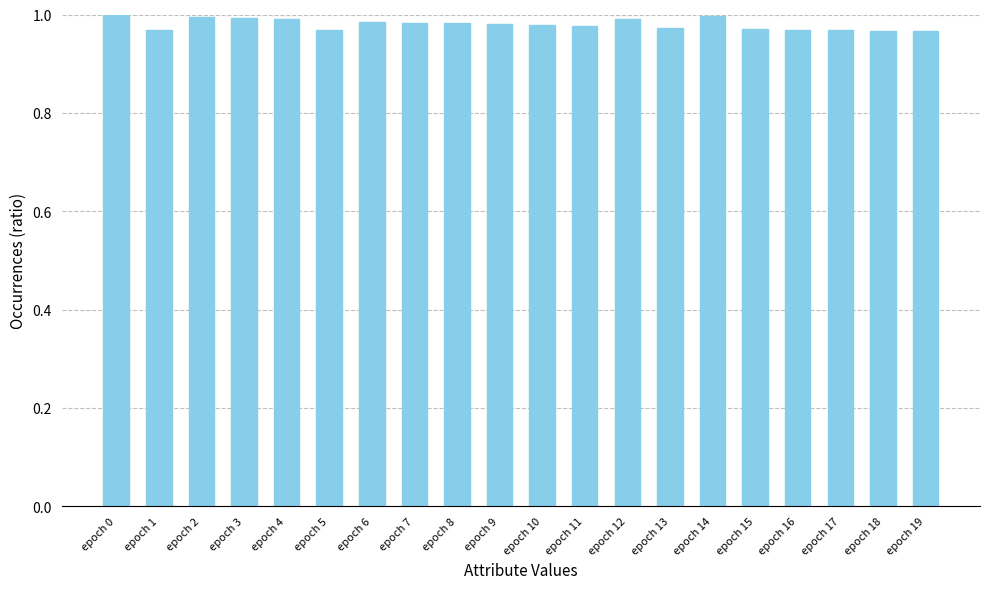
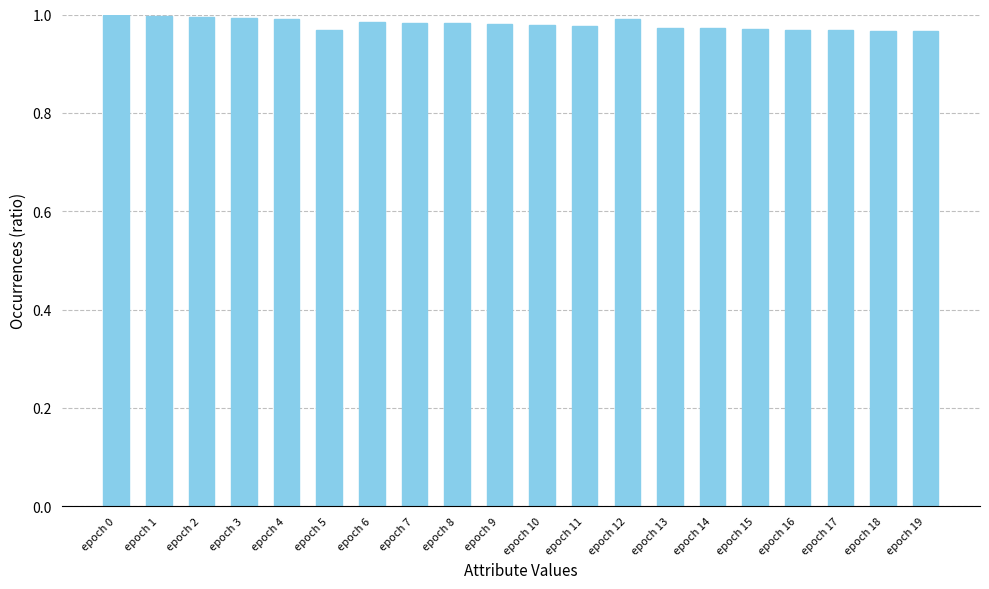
epoch 1: 0.97 -> 1.00
epoch 14: 1.00 -> 0.97
